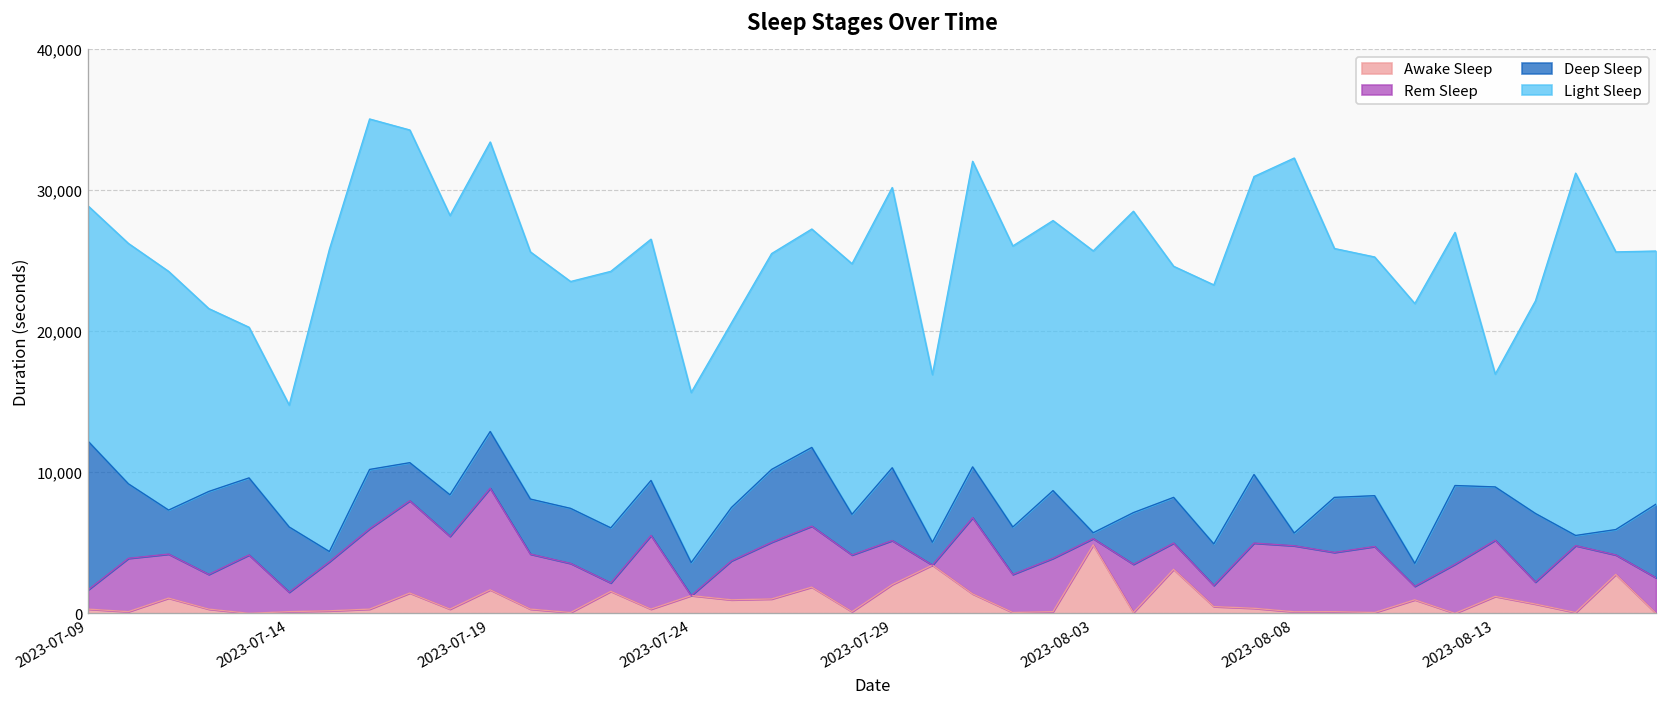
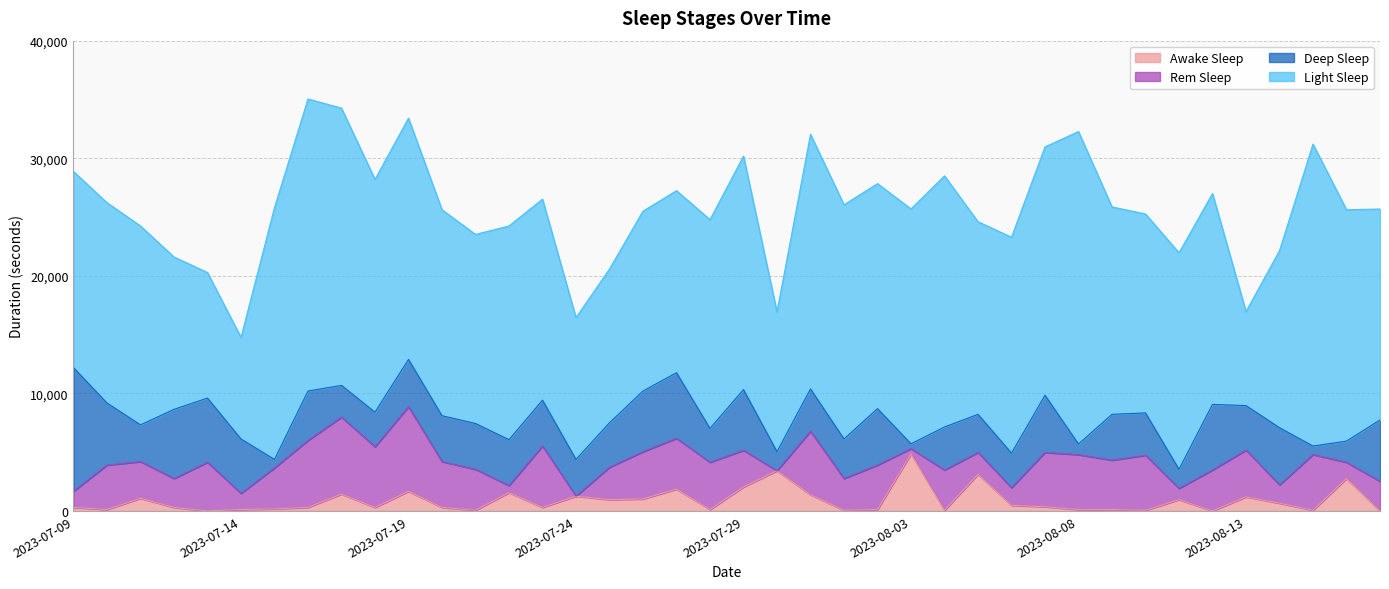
Deep Sleep, 2023-07-24: 2,300 -> 3,100
